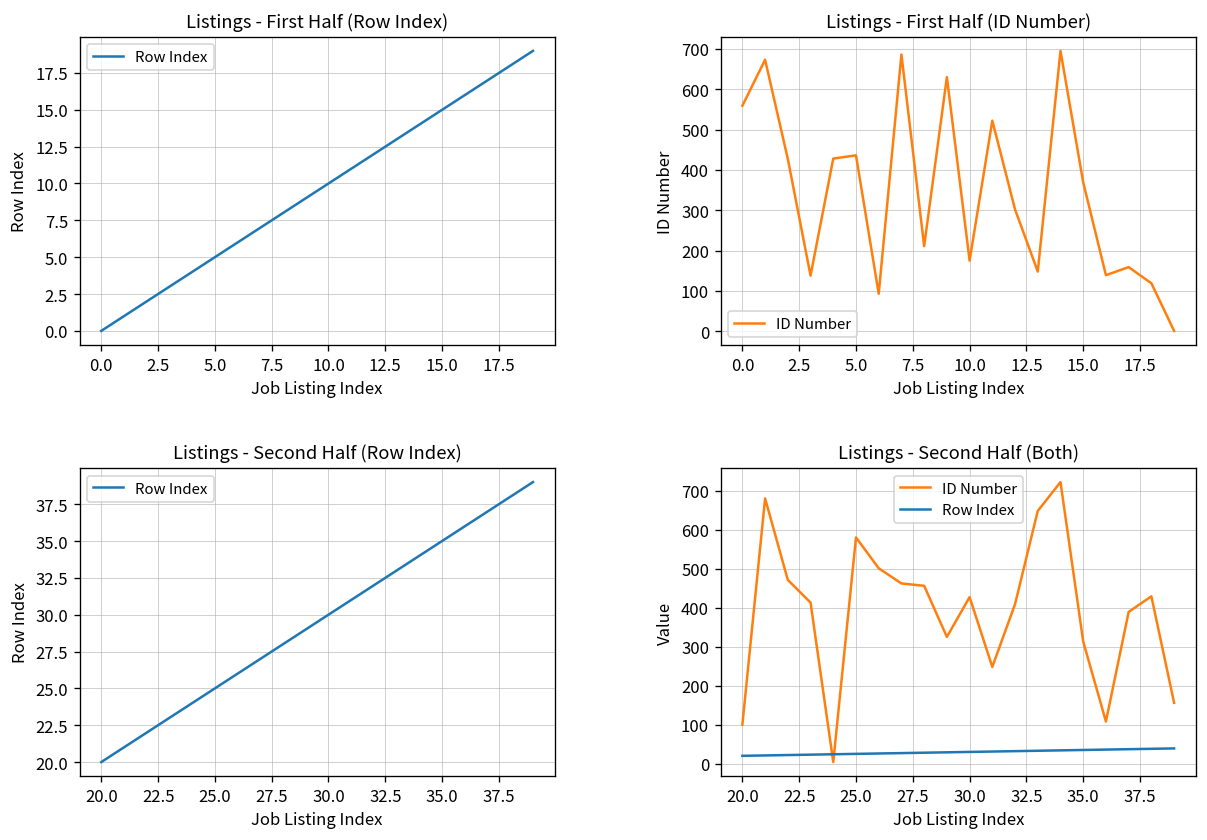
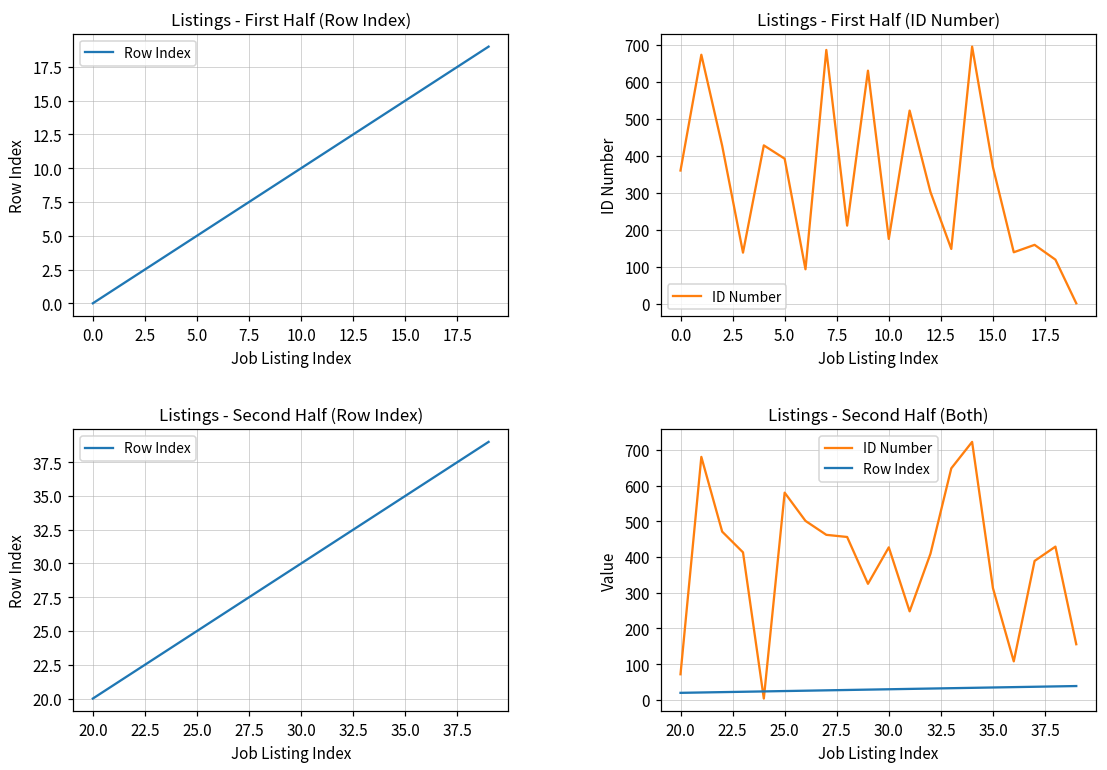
Listings - First Half (ID Number), 0.0: 560 -> 360
Listings - First Half (ID Number), 5.0: 440 -> 390
Listings - Second Half (Both), ID Number, 20.0: 100 -> 70
